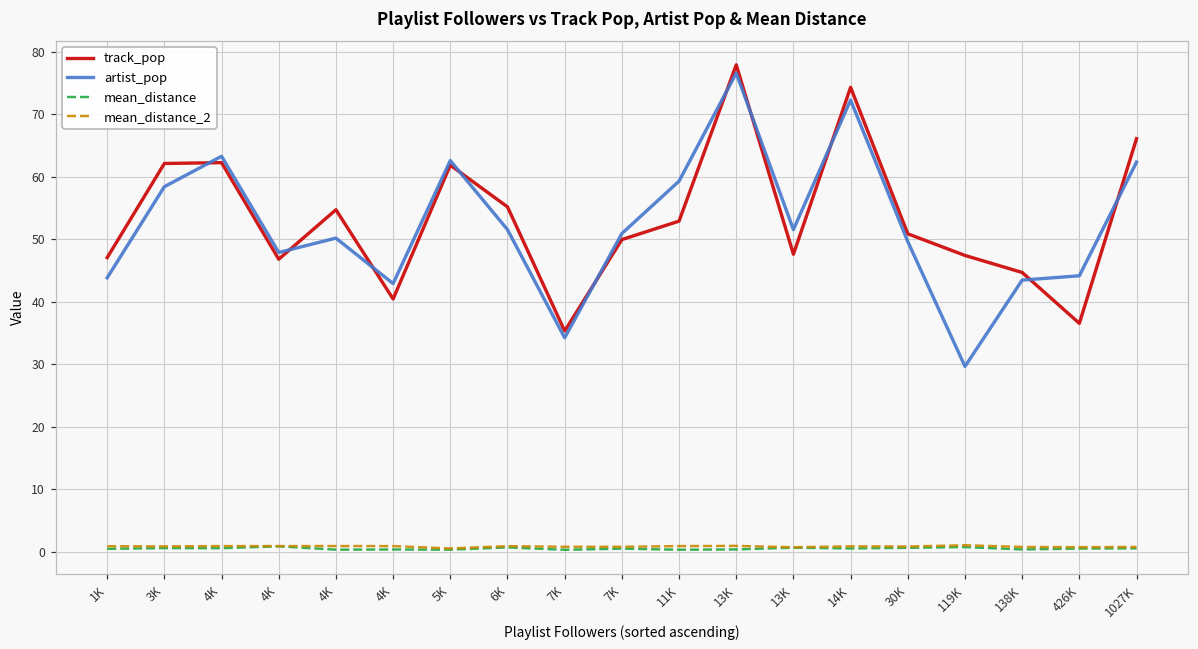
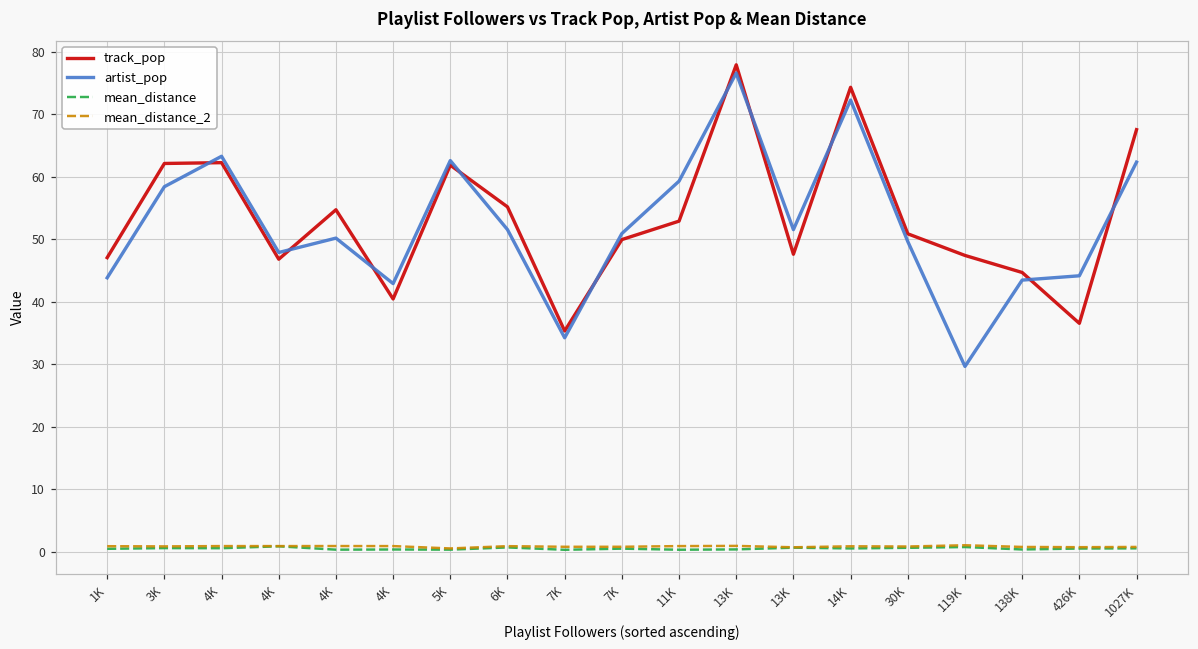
track_pop, 1027K: 66 -> 68
